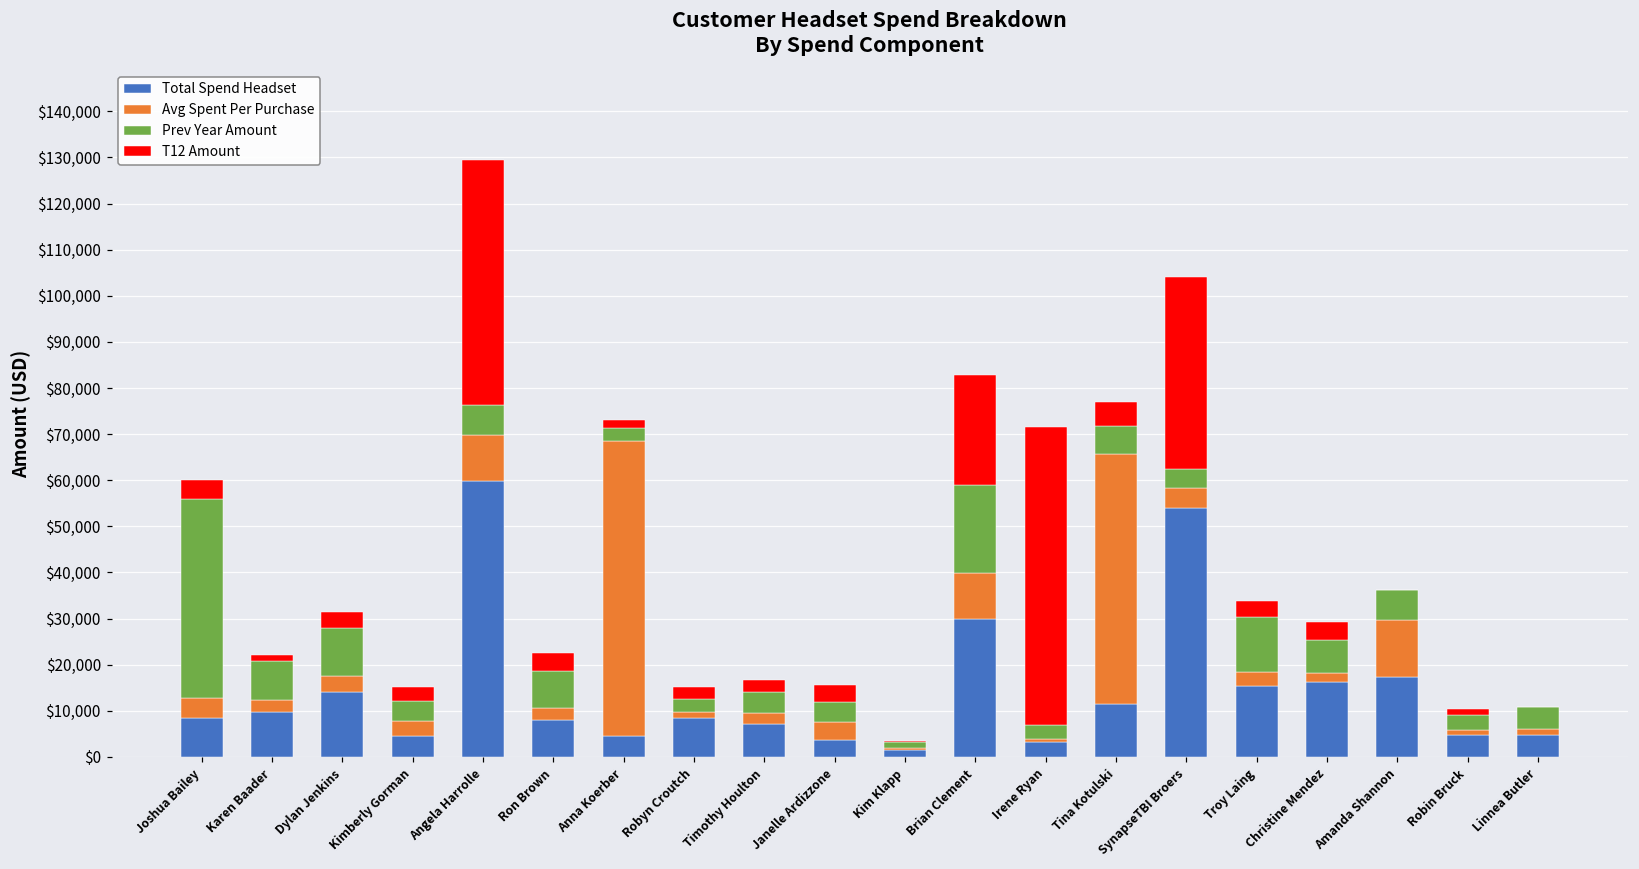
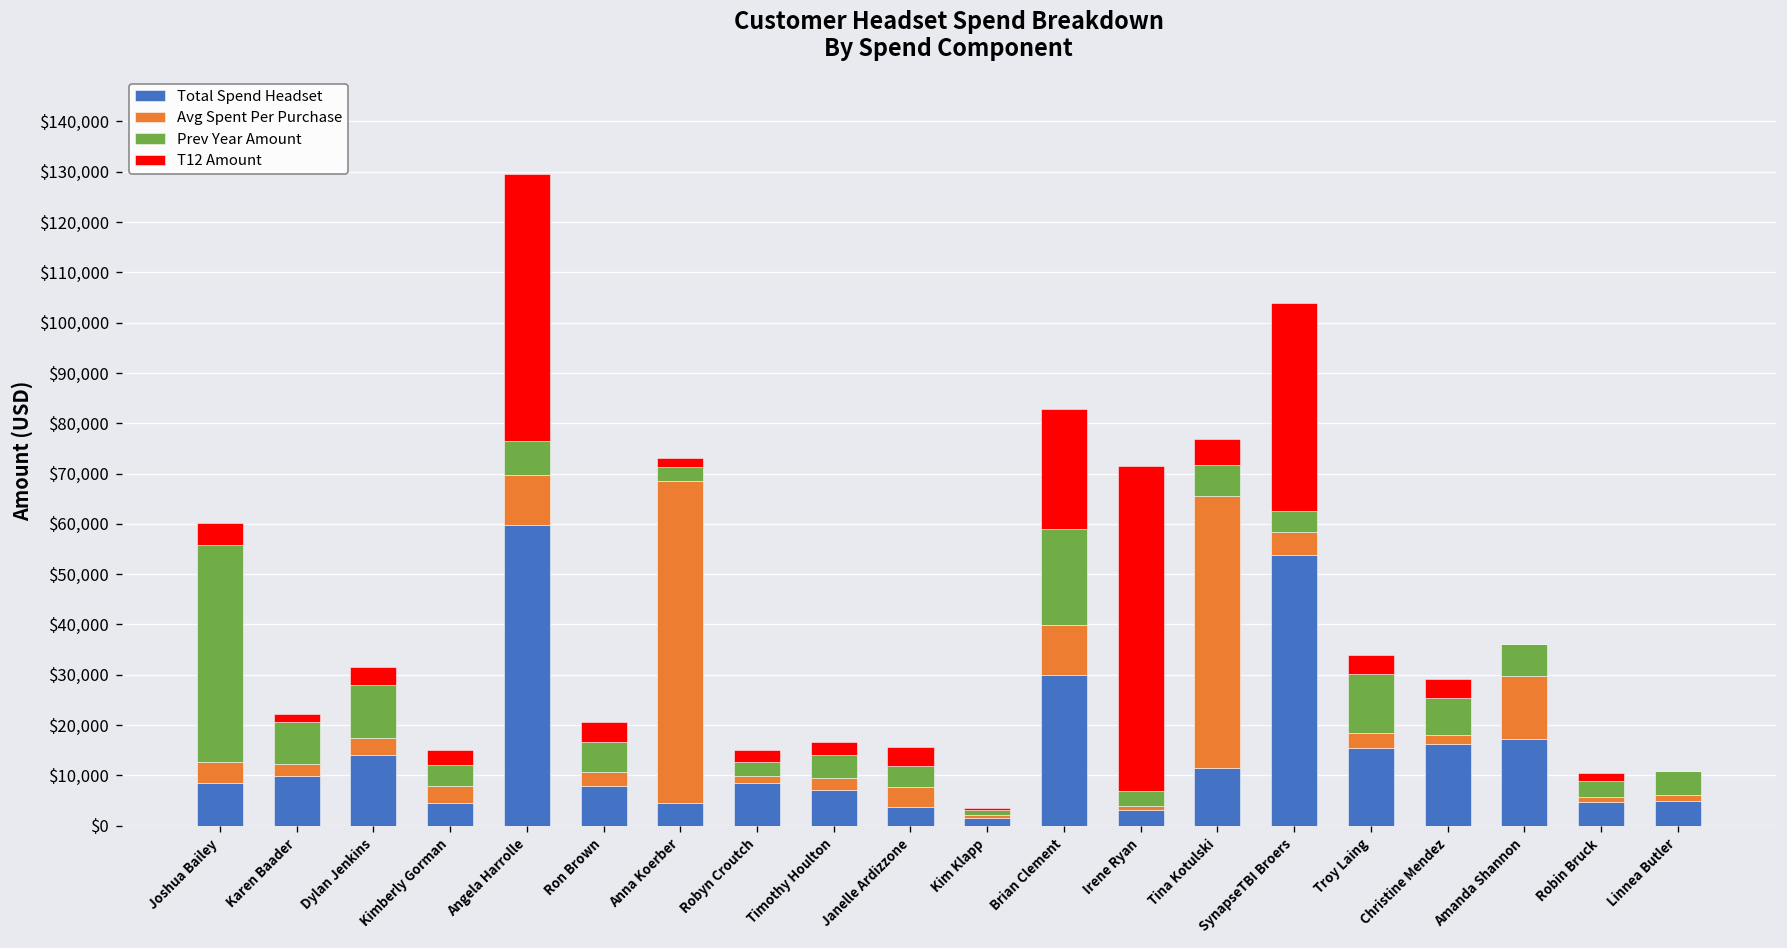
Prev Year Amount, Ron Brown: $8,000 -> $6,000
